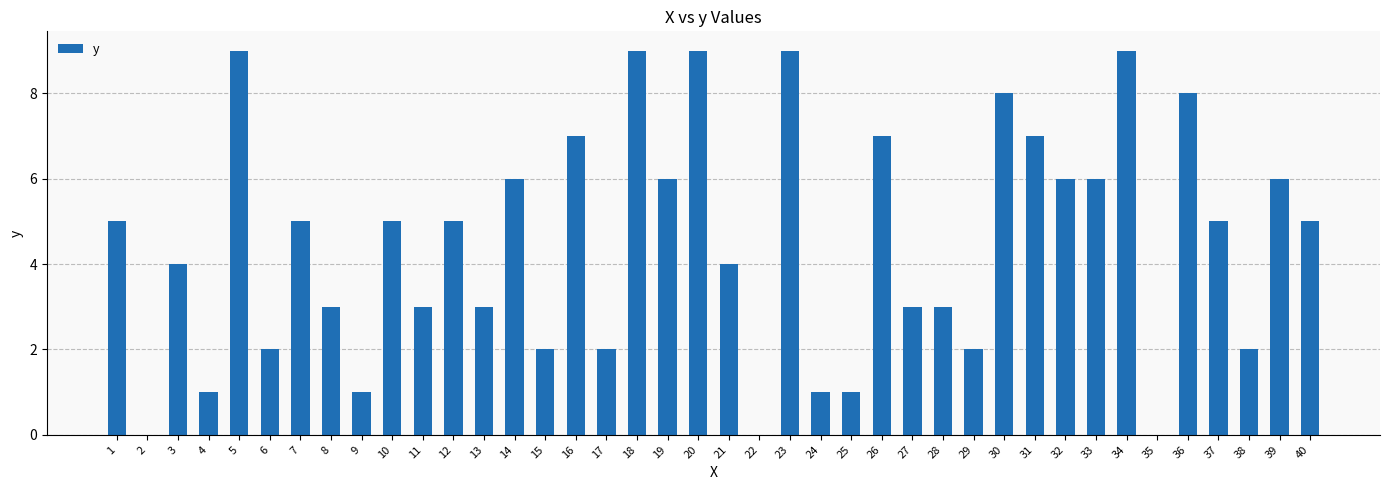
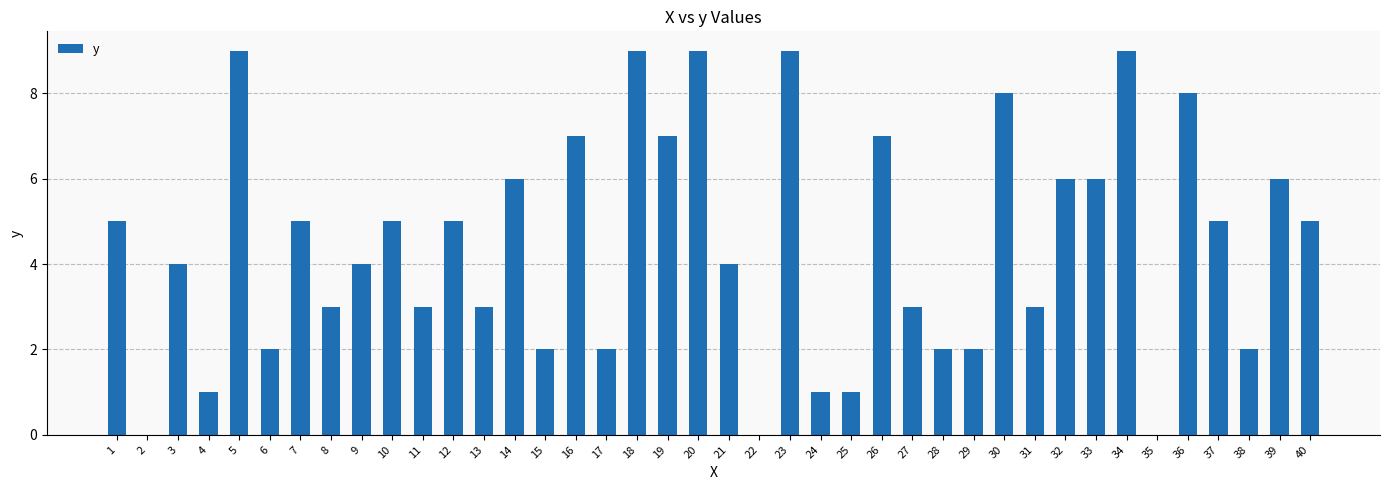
9: 1 -> 4
19: 6 -> 7
28: 3 -> 2
31: 7 -> 3
